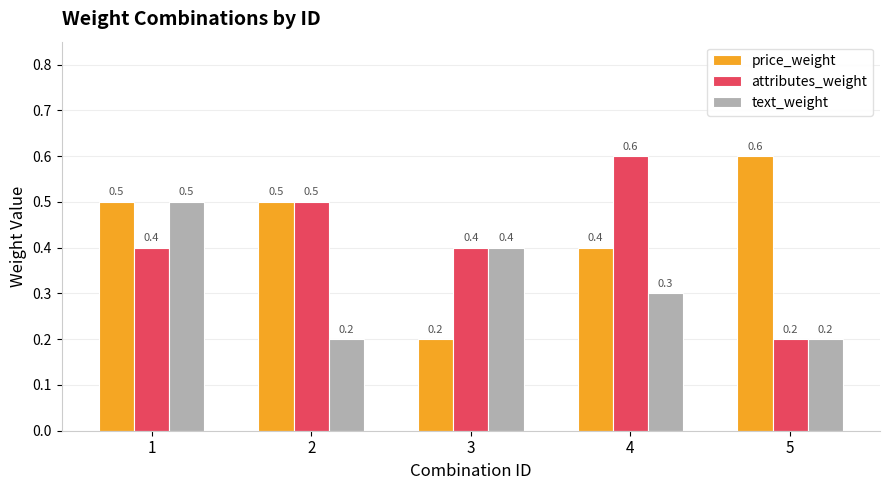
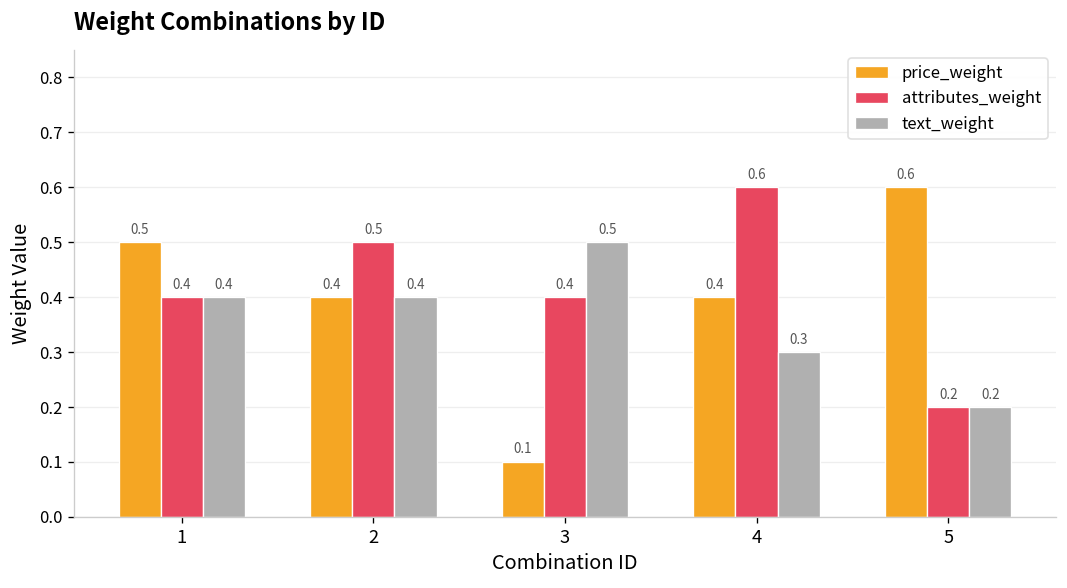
text_weight, 1: 0.5 -> 0.4
price_weight, 2: 0.5 -> 0.4
text_weight, 2: 0.2 -> 0.4
price_weight, 3: 0.2 -> 0.1
text_weight, 3: 0.4 -> 0.5
